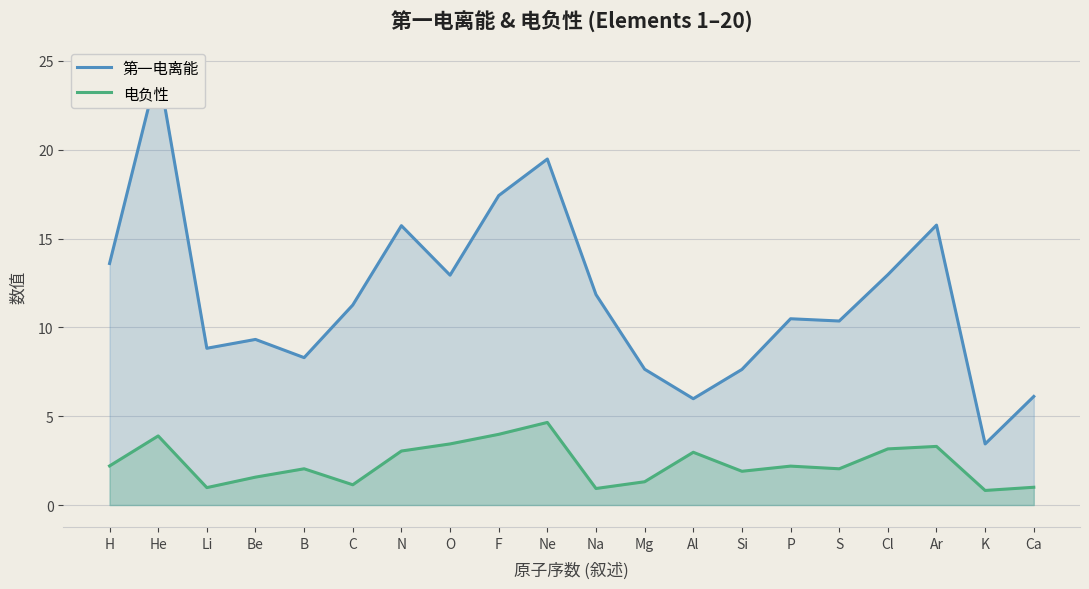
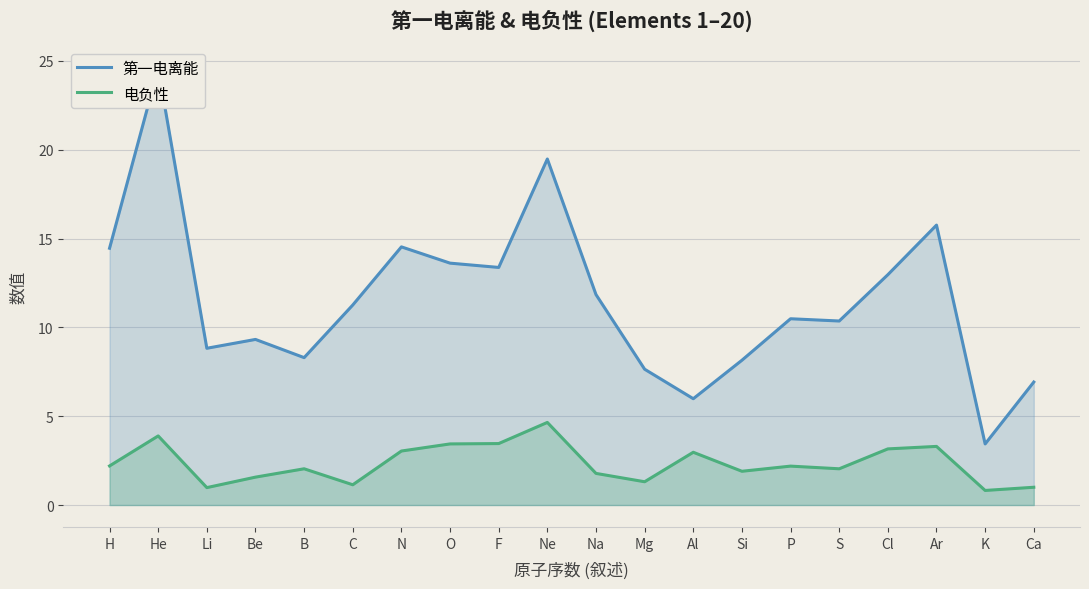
第一电离能, H: 13.6 -> 14.5
第一电离能, N: 15.7 -> 14.5
第一电离能, O: 12.9 -> 13.6
第一电离能, F: 17.4 -> 13.4
电负性, F: 4.0 -> 3.5
电负性, Na: 0.9 -> 1.8
第一电离能, Si: 7.6 -> 8.2
第一电离能, Ca: 6.1 -> 6.9
